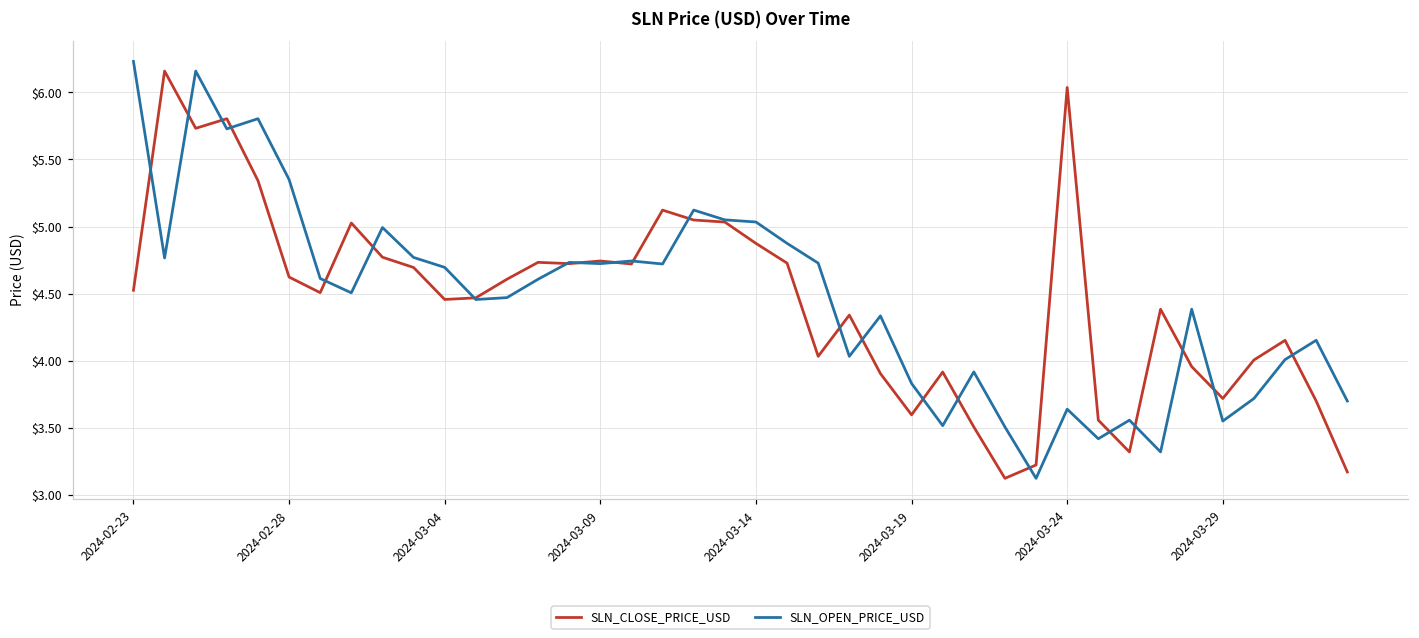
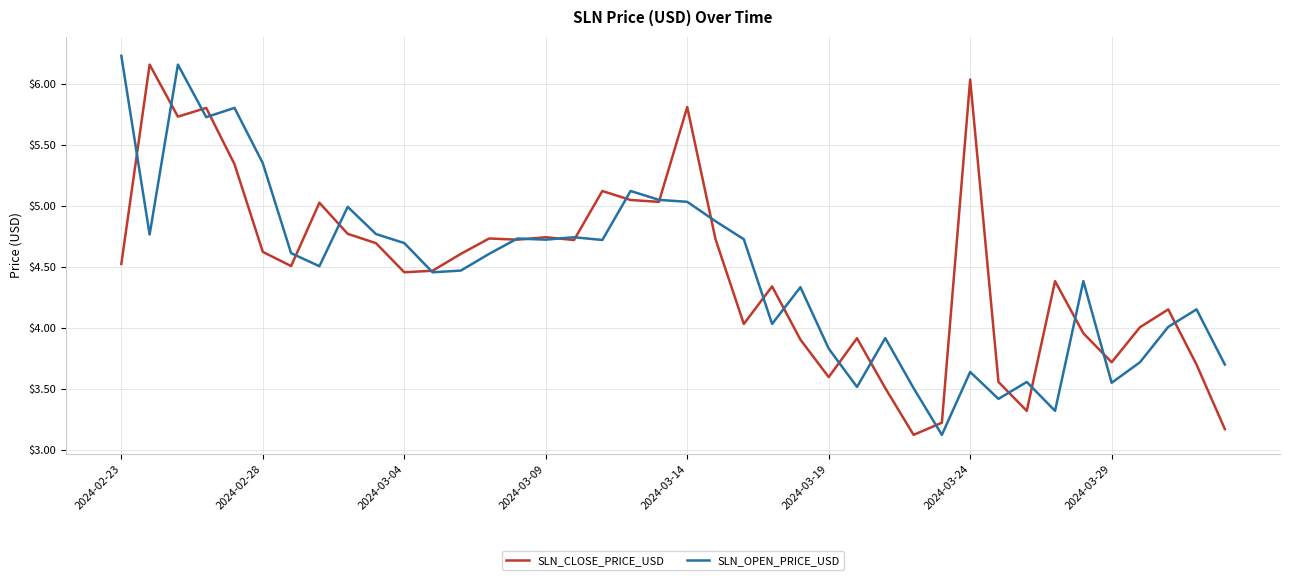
SLN_CLOSE_PRICE_USD, 2024-03-14: $4.87 -> $5.81
